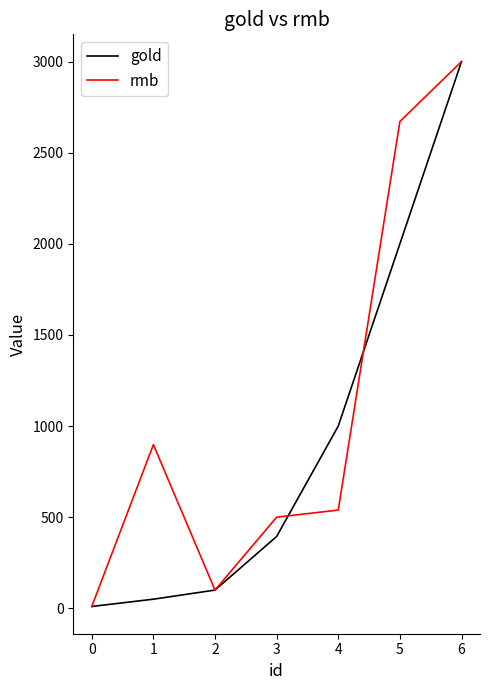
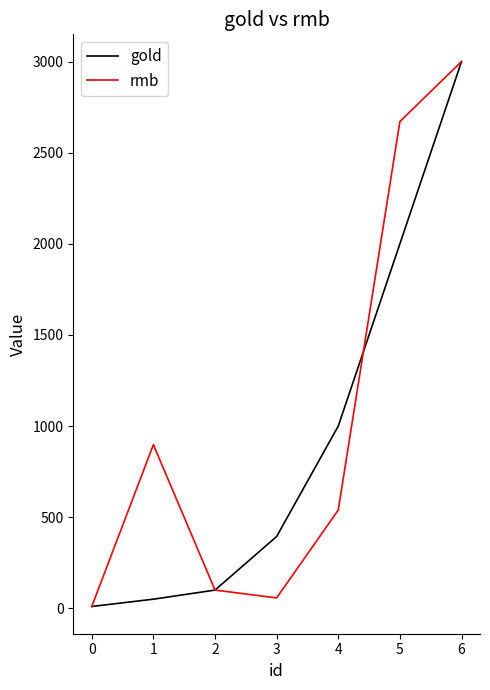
rmb, 3: 500 -> 60
